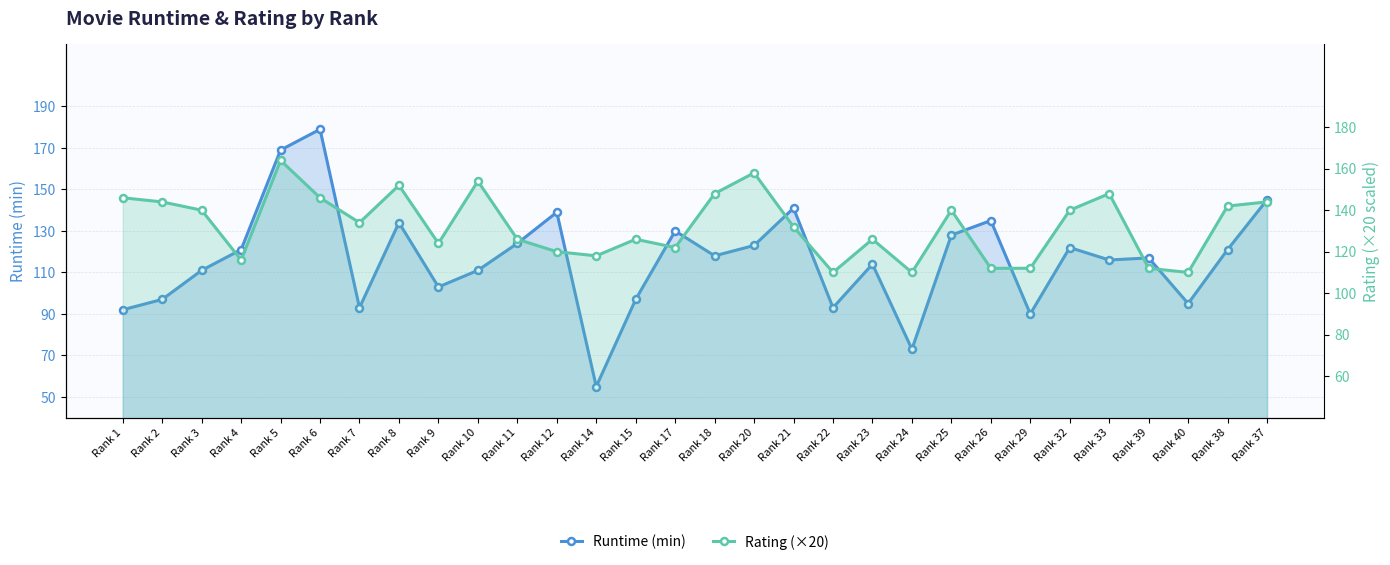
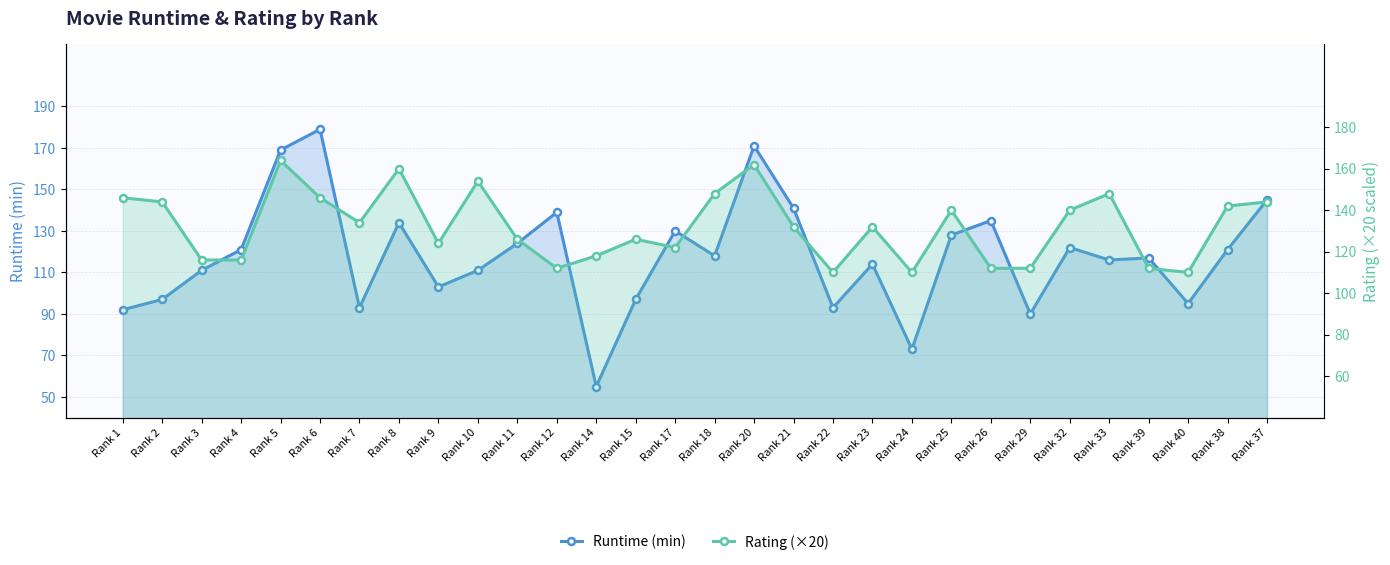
Runtime (min), Rank 20: 123 -> 171
Rating (×20), Rank 3: 140 -> 116
Rating (×20), Rank 8: 152 -> 160
Rating (×20), Rank 12: 120 -> 112
Rating (×20), Rank 20: 158 -> 162
Rating (×20), Rank 23: 126 -> 132
